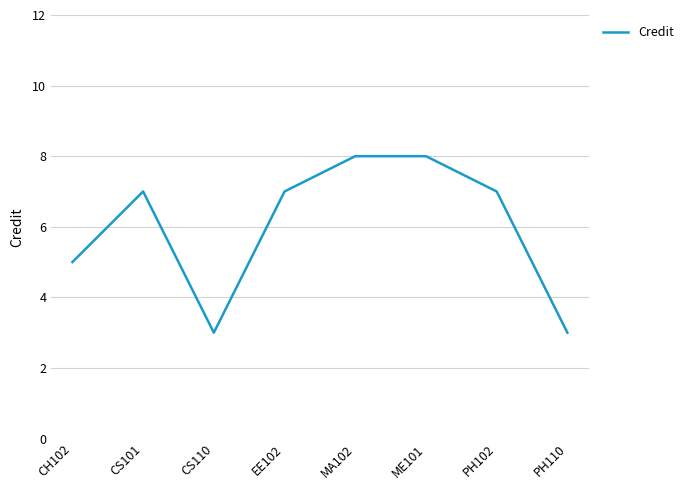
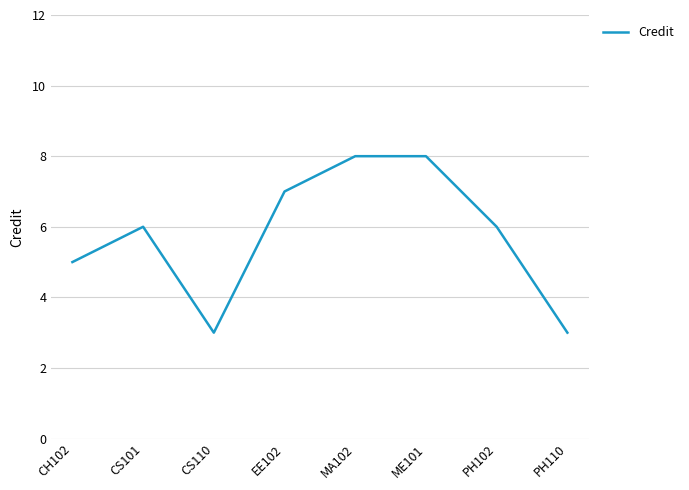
CS101: 7 -> 6
PH102: 7 -> 6
